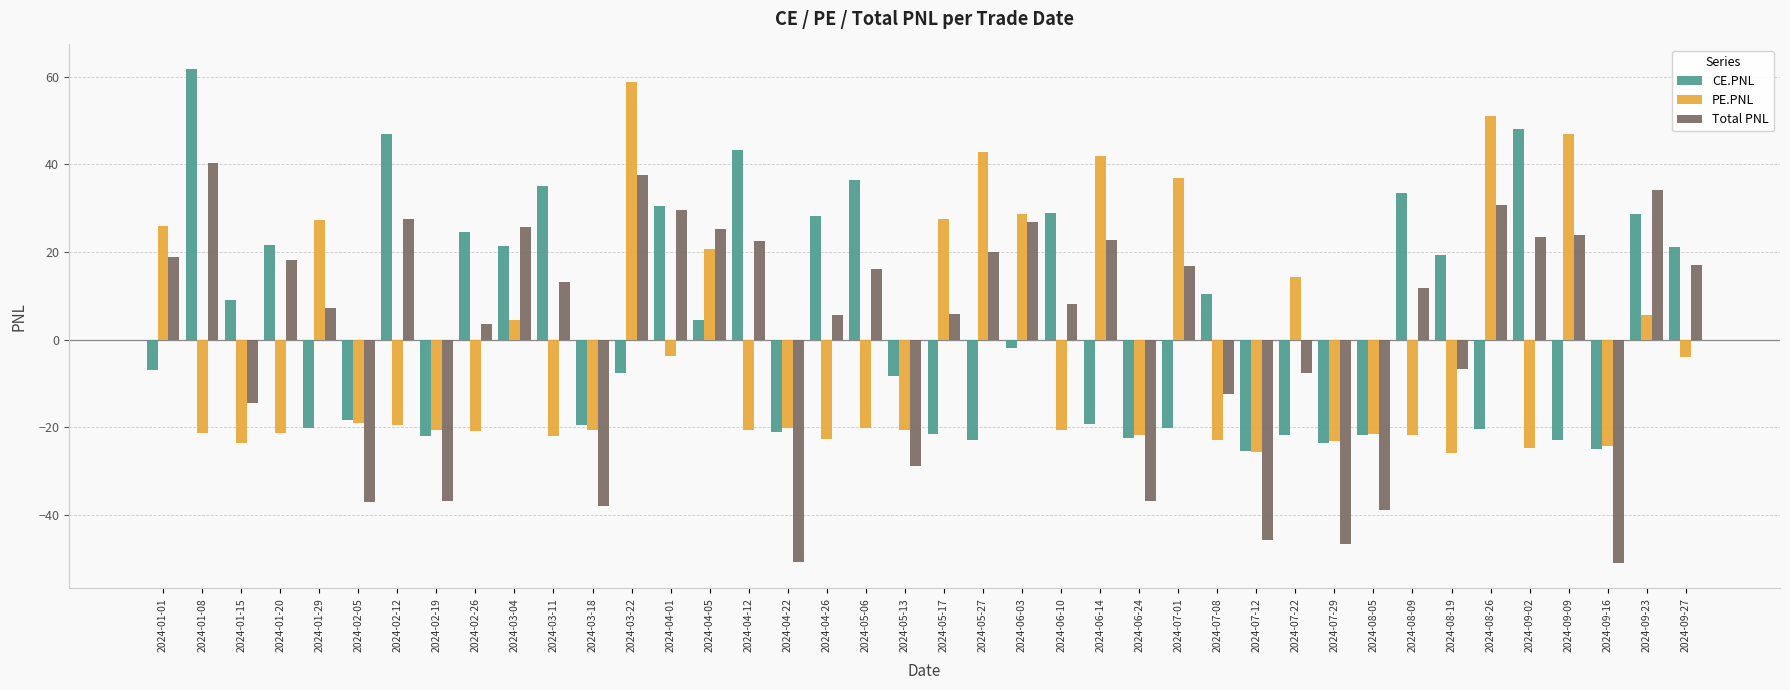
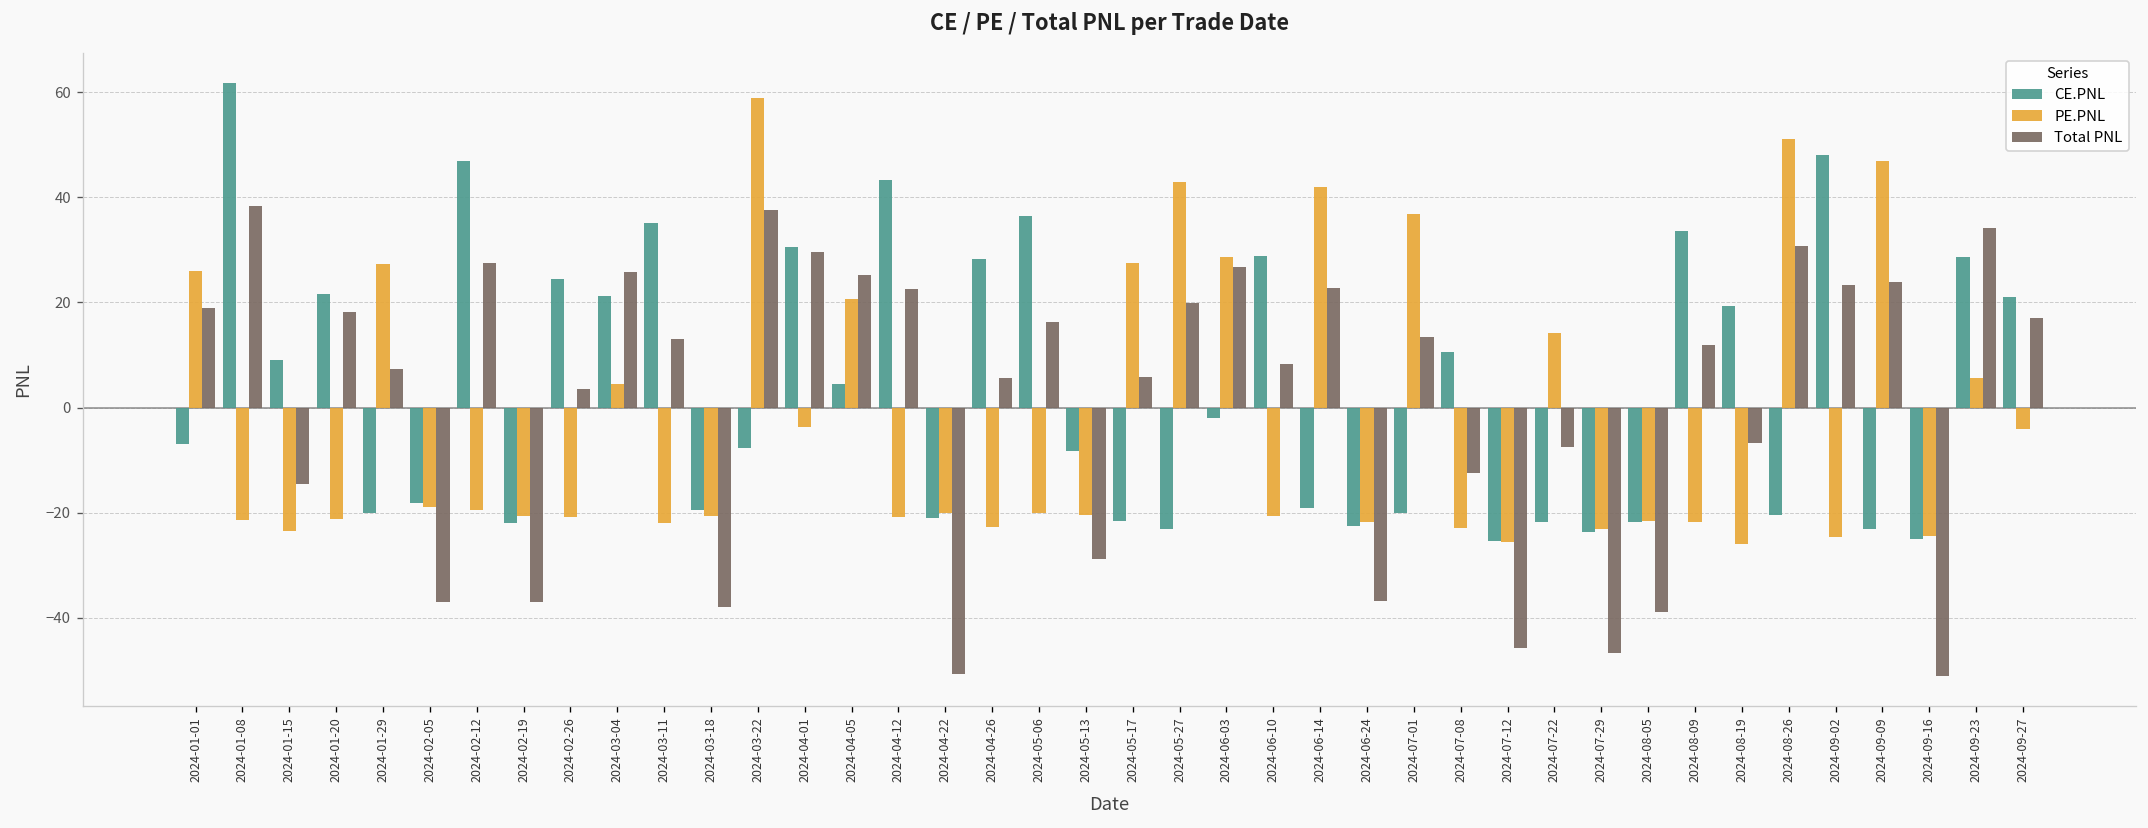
Total PNL, 2024-01-08: 40 -> 38
Total PNL, 2024-07-01: 17 -> 13
